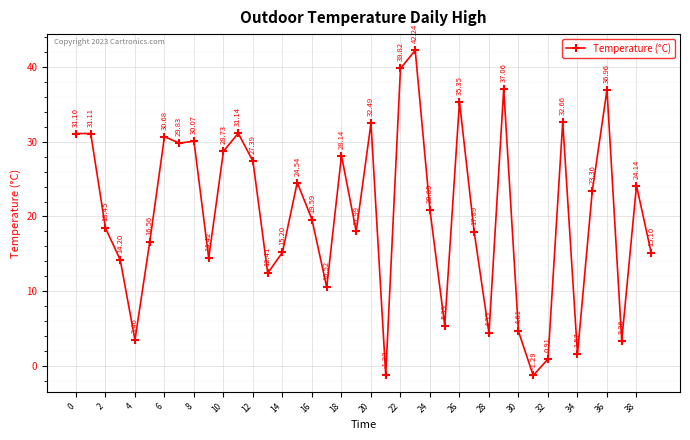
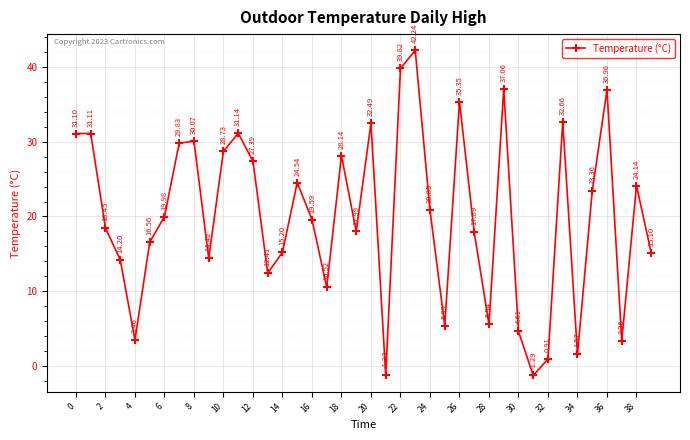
6: 30.68 -> 19.98
28: 4.35 -> 5.54
